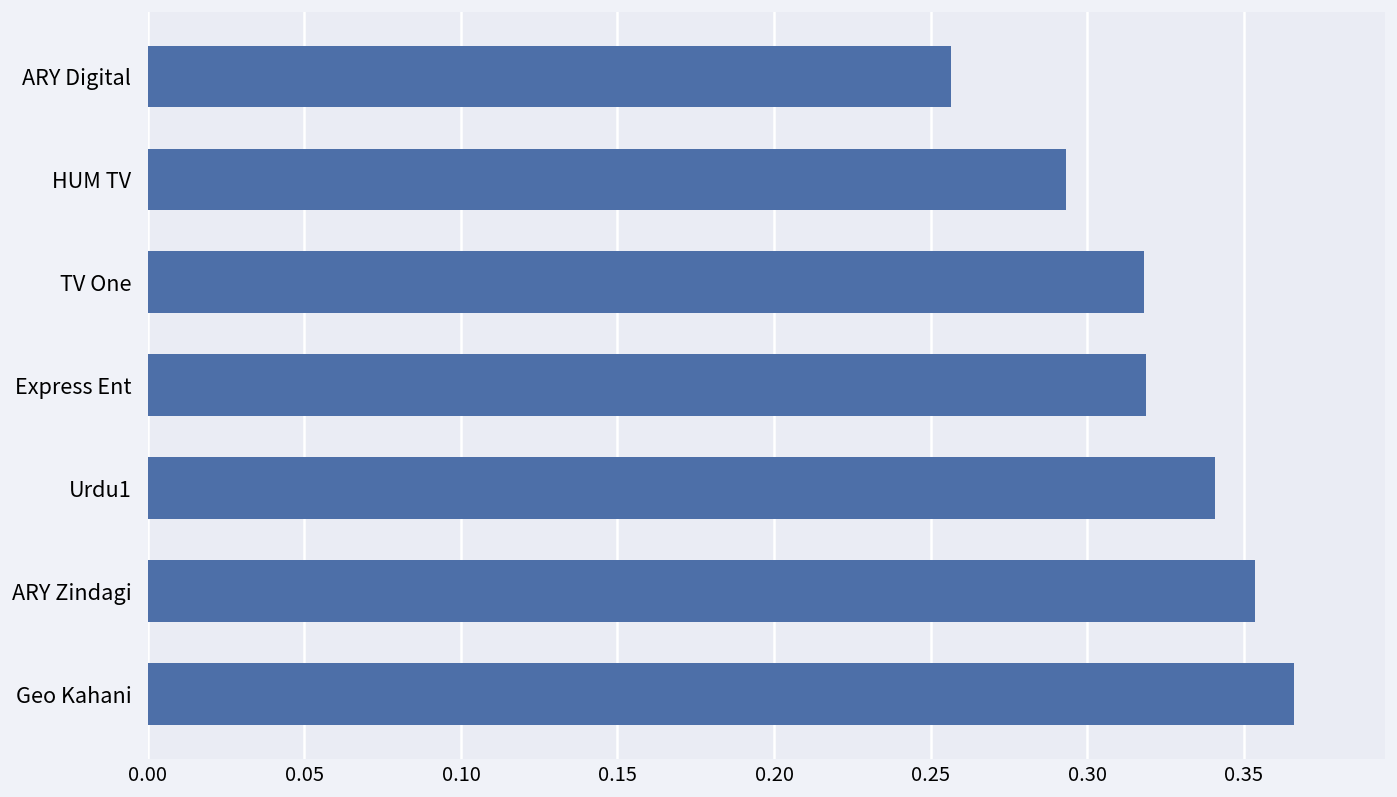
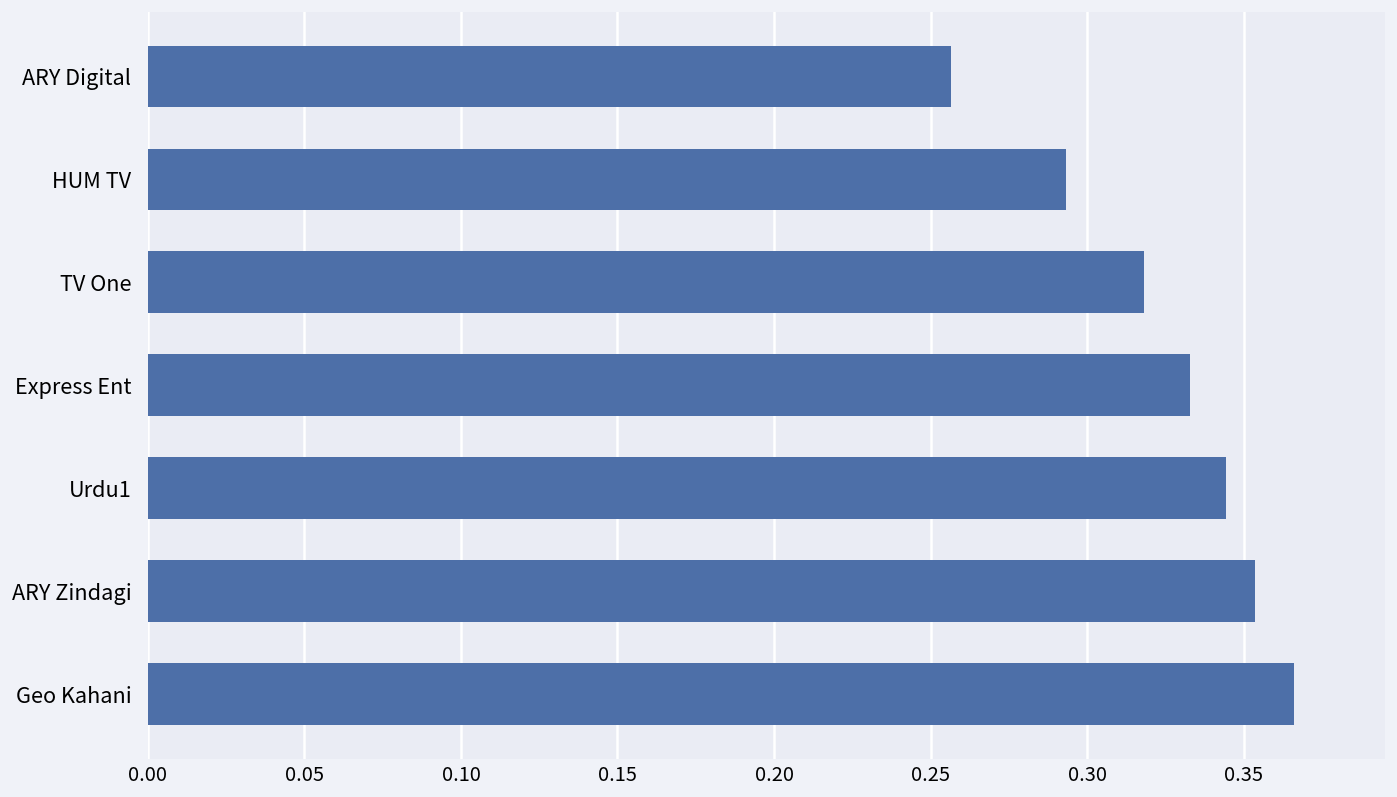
Express Ent: 0.319 -> 0.333
Urdu1: 0.341 -> 0.345
